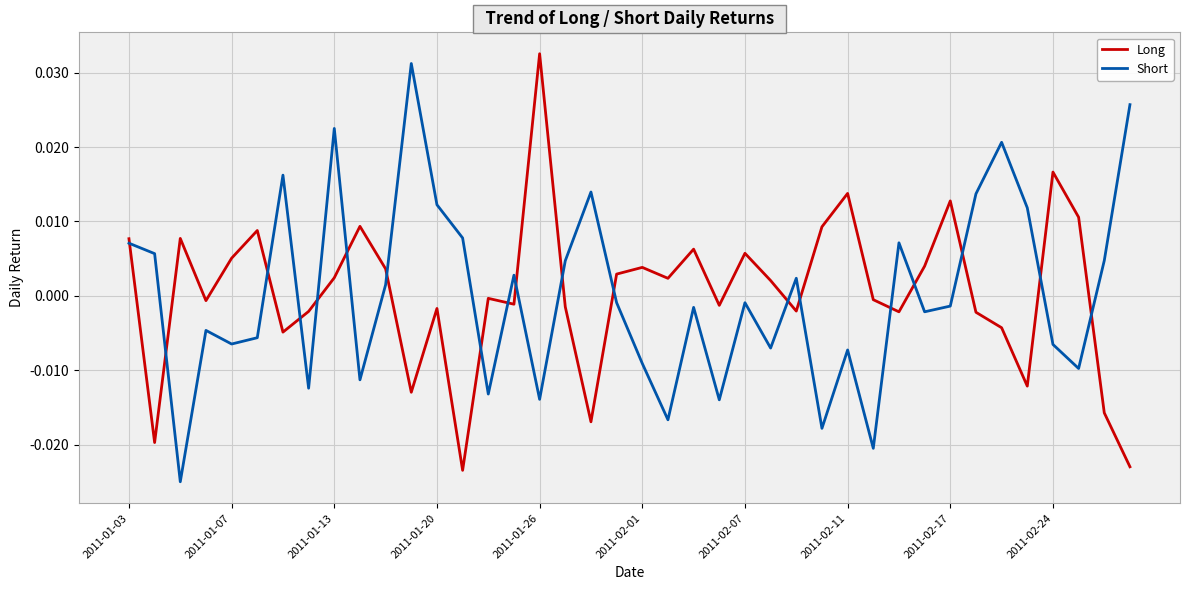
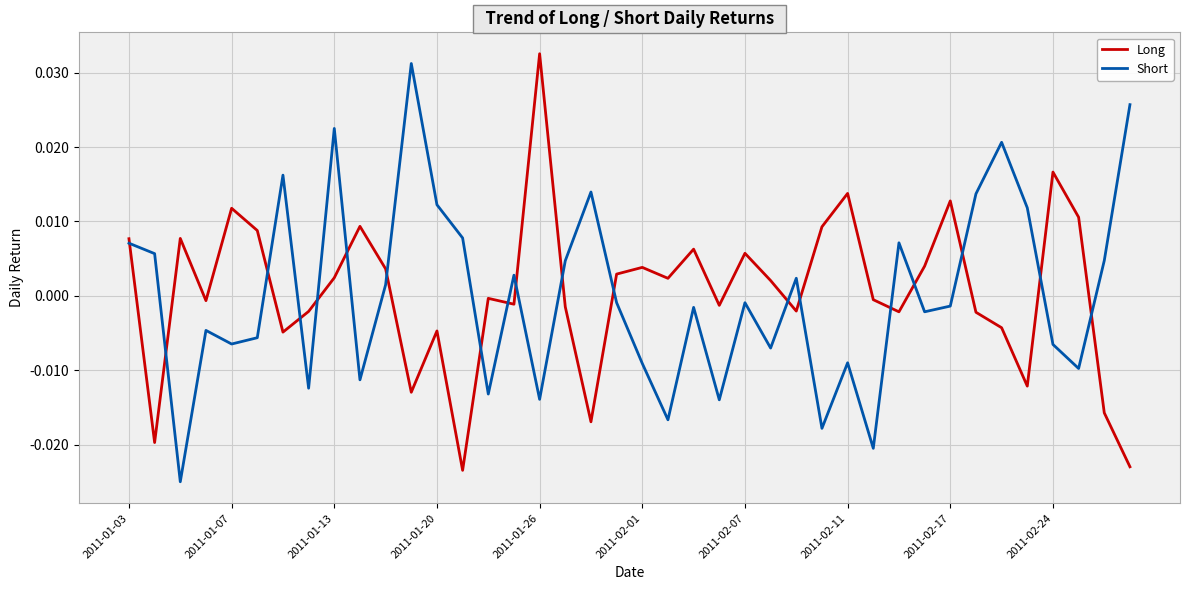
Long, 2011-01-07: 0.005 -> 0.012
Long, 2011-01-20: -0.002 -> -0.005
Short, 2011-02-11: -0.007 -> -0.009
